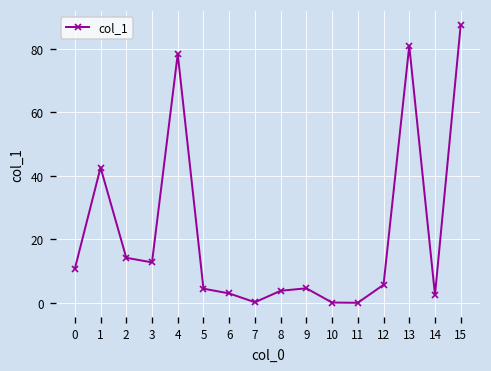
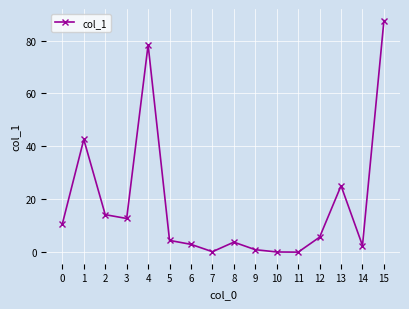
9: 5 -> 1
13: 81 -> 25
